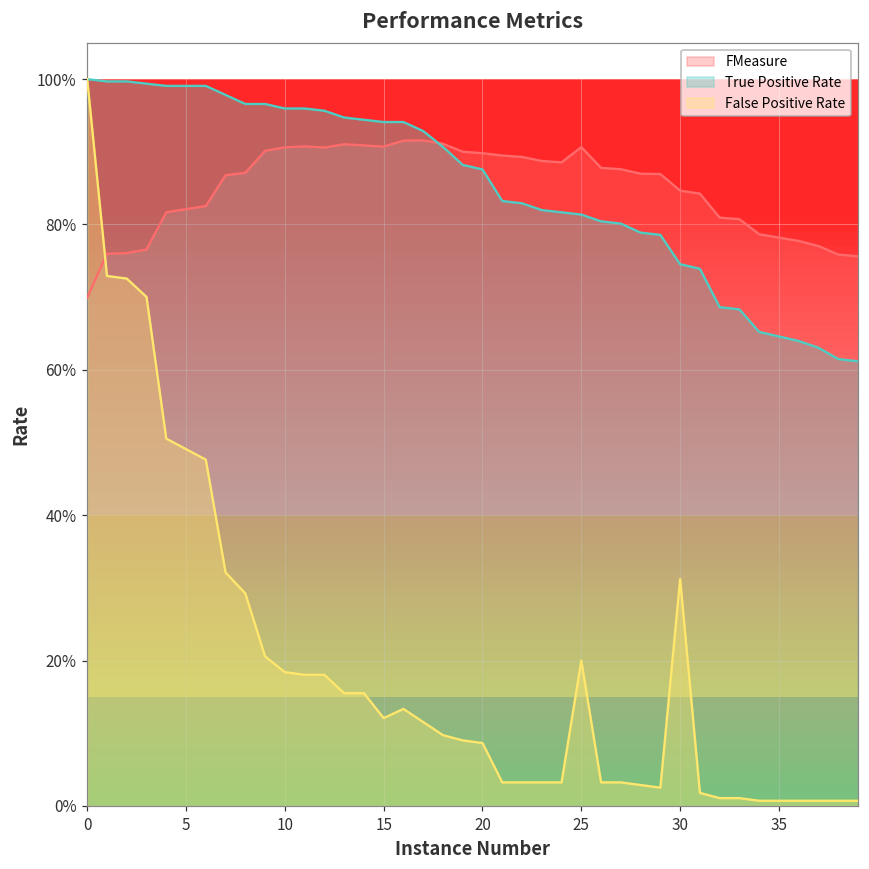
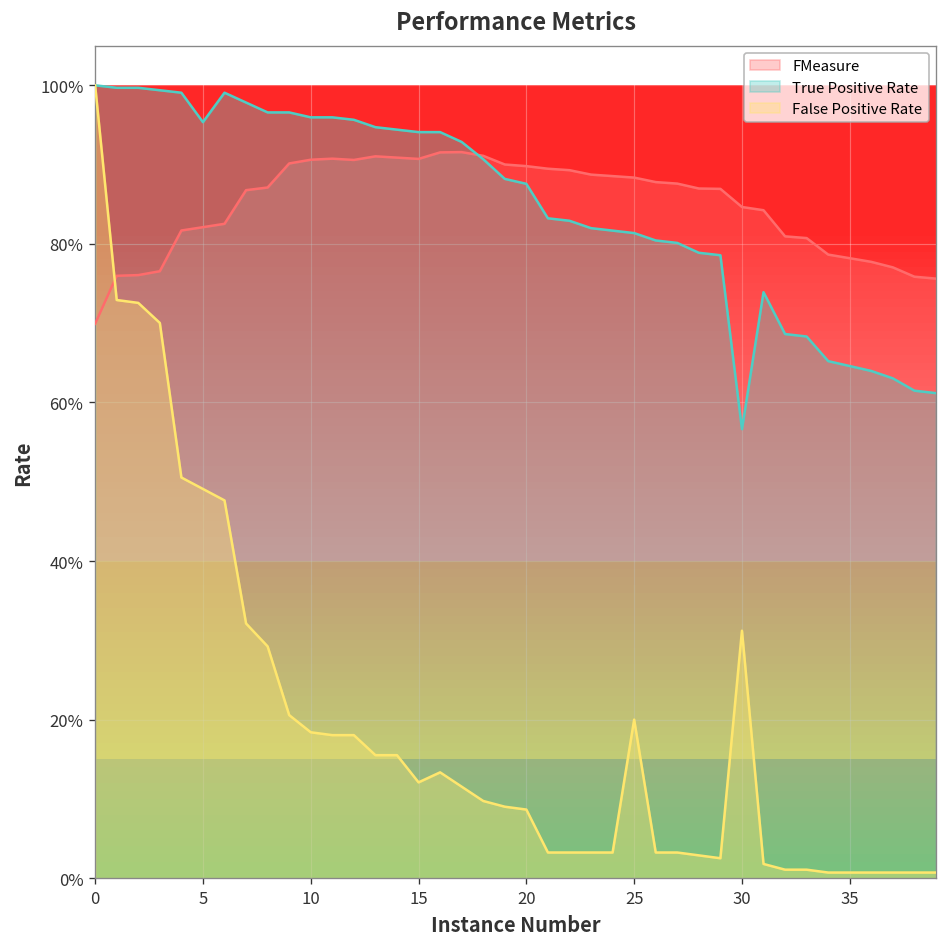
True Positive Rate, 5: 99% -> 95%
FMeasure, 25: 91% -> 88%
True Positive Rate, 30: 75% -> 57%
